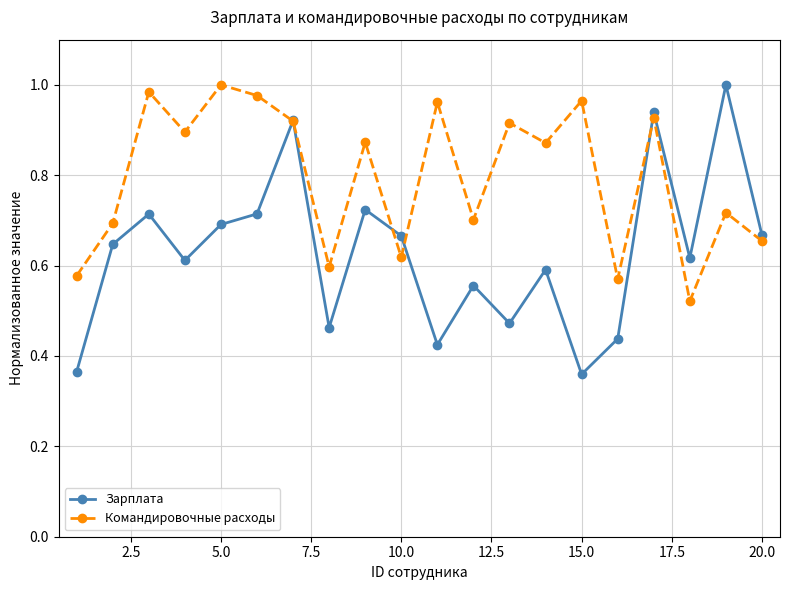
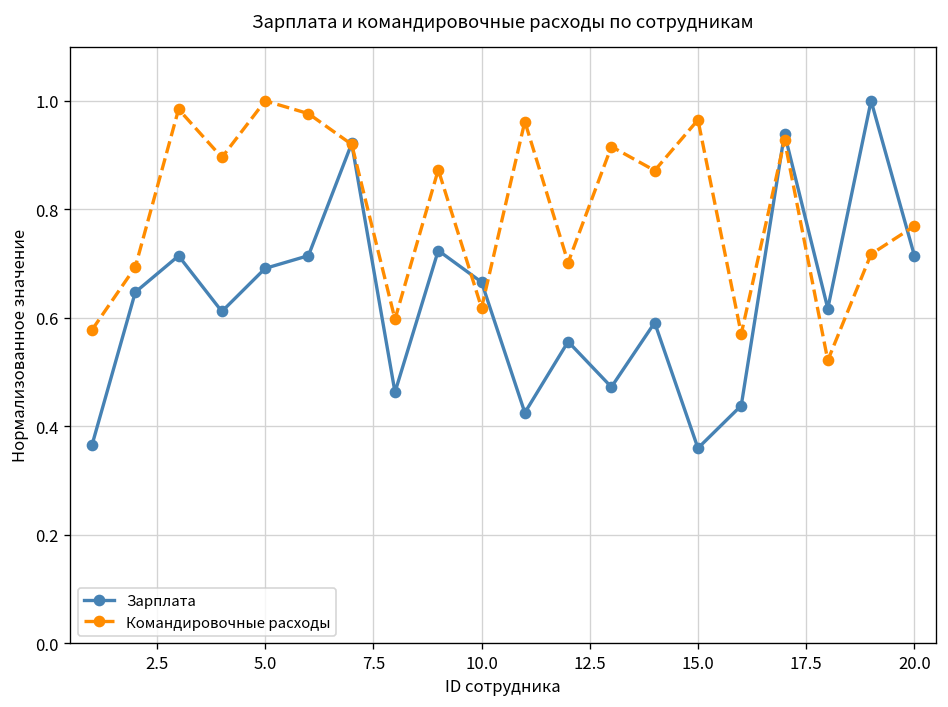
Зарплата, 20.0: 0.67 -> 0.71
Командировочные расходы, 20.0: 0.65 -> 0.77
